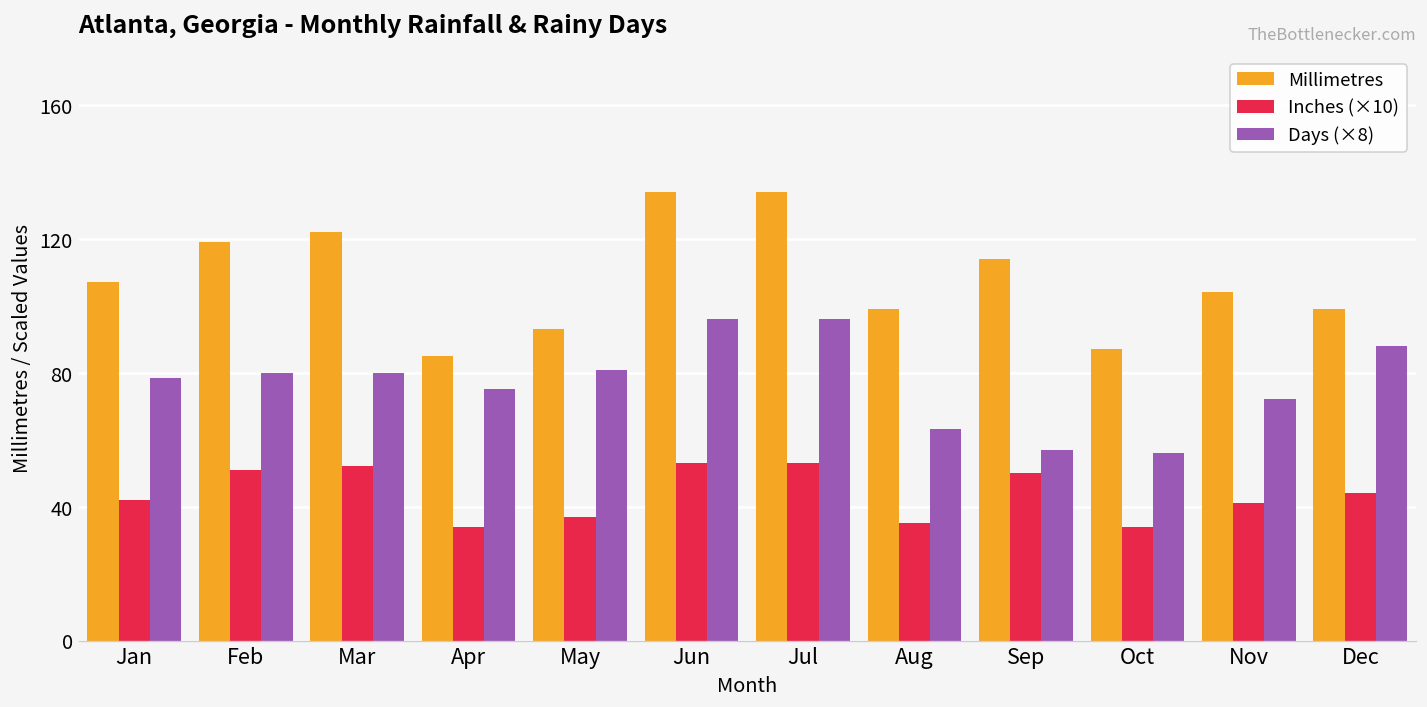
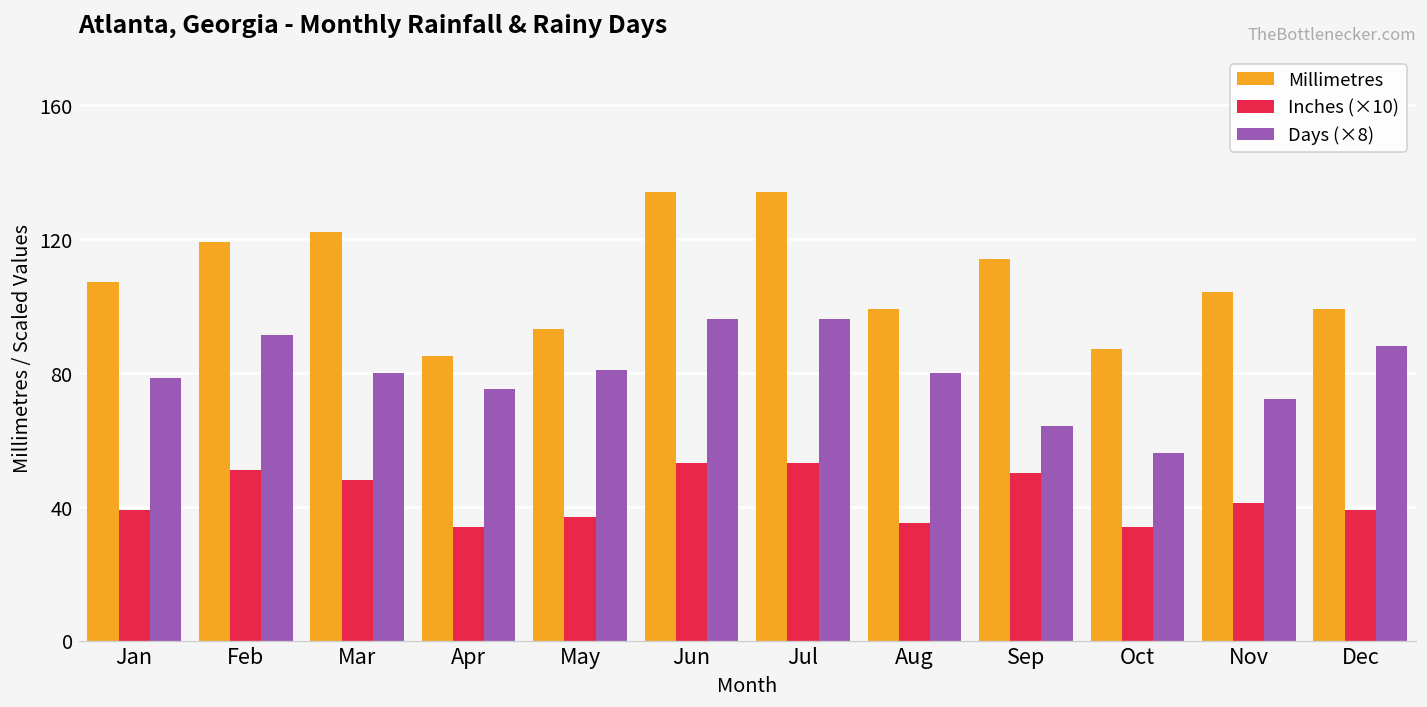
Inches (×10), Jan: 42 -> 39
Days (×8), Feb: 80 -> 91
Inches (×10), Mar: 52 -> 48
Days (×8), Aug: 63 -> 80
Days (×8), Sep: 57 -> 64
Inches (×10), Dec: 44 -> 39
